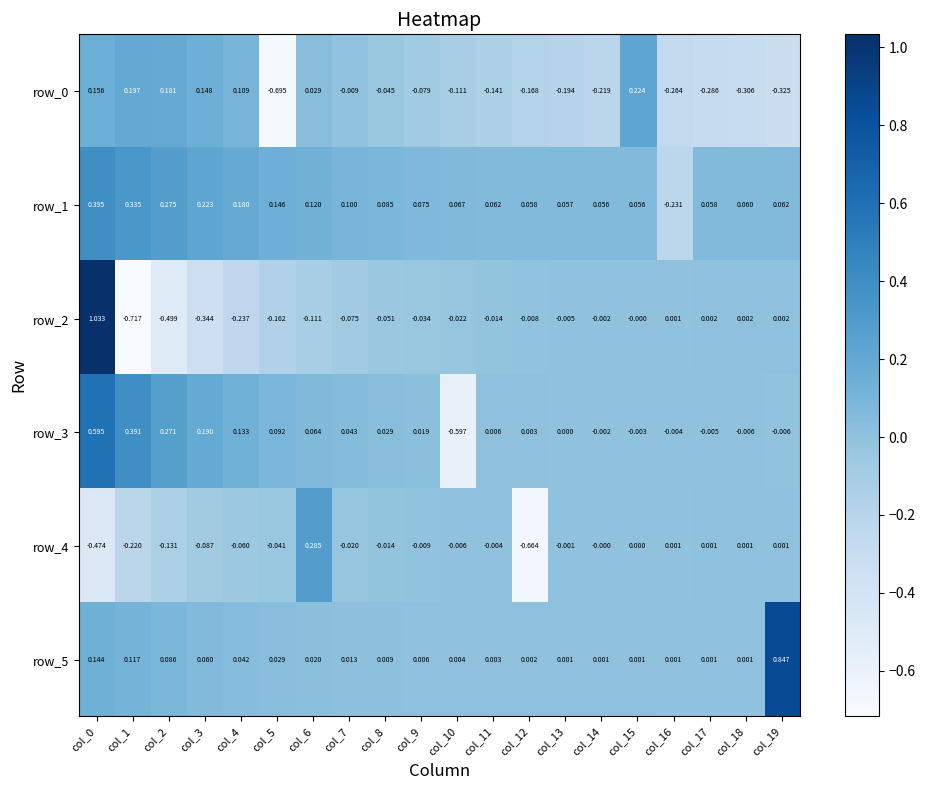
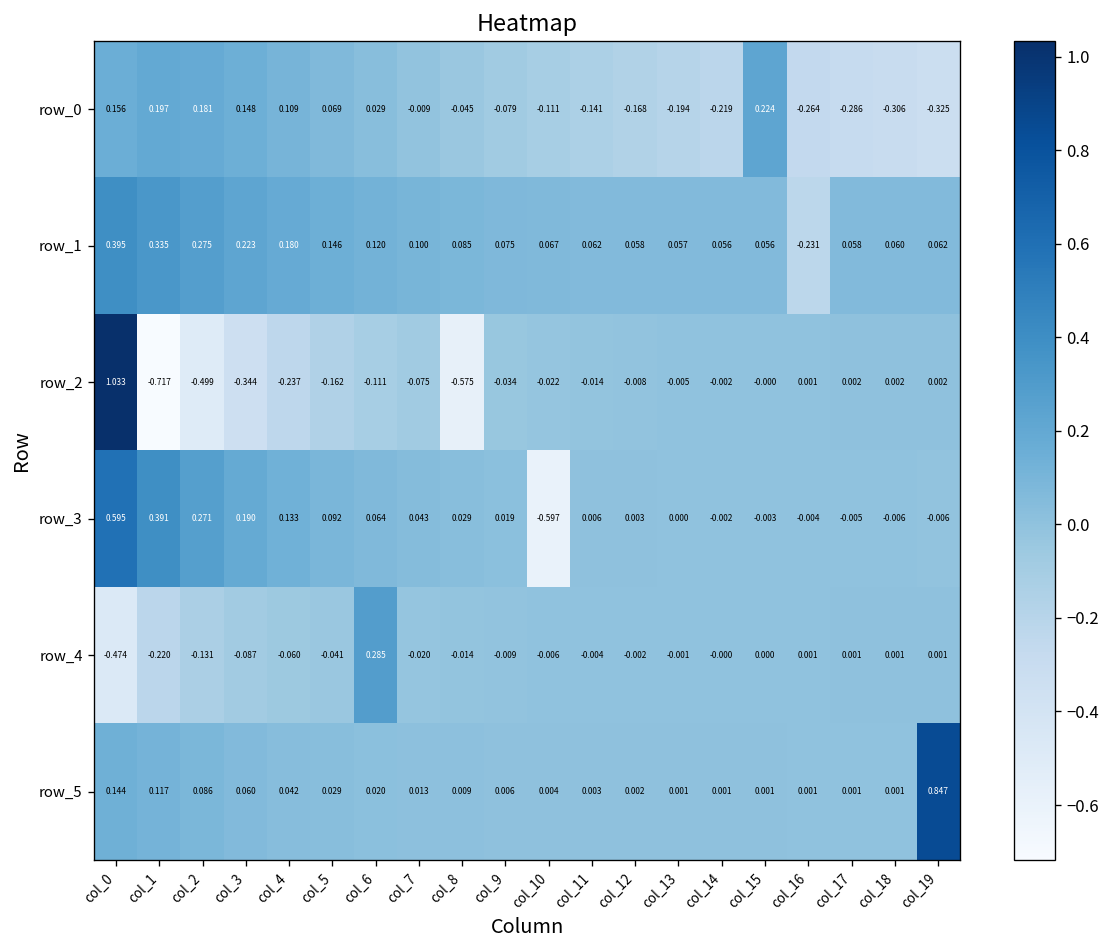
row_0, col_5: -0.695 -> 0.069
row_2, col_8: -0.051 -> -0.575
row_4, col_12: -0.664 -> -0.002
